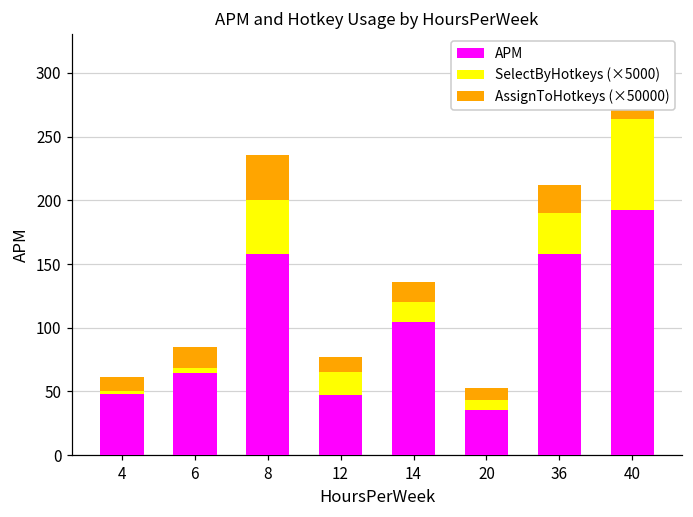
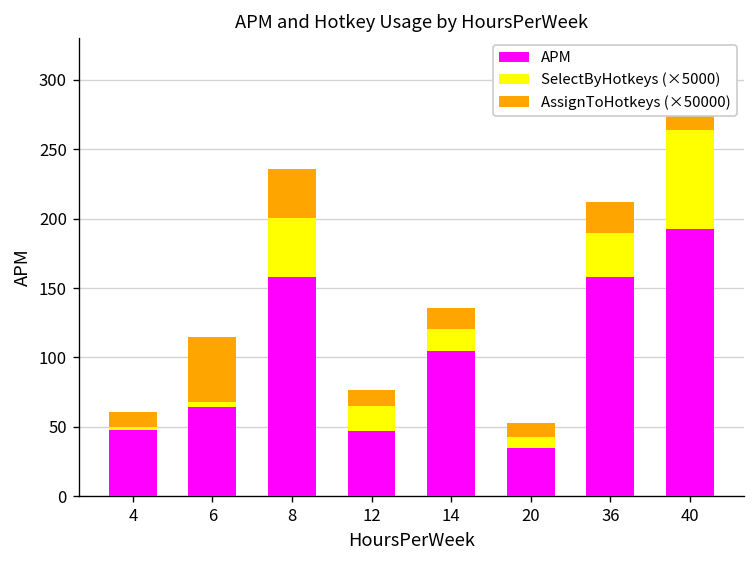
AssignToHotkeys (×50000), 6: 17 -> 47
